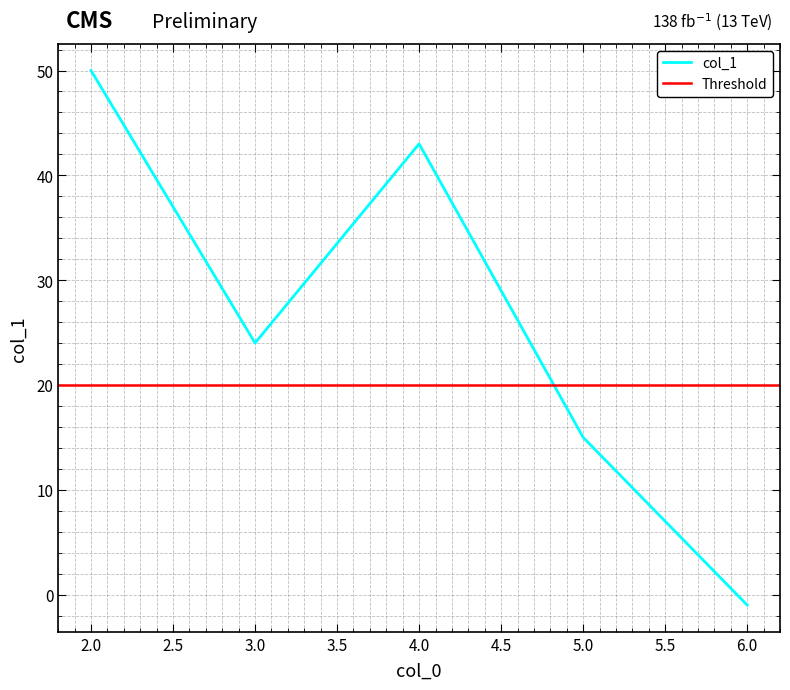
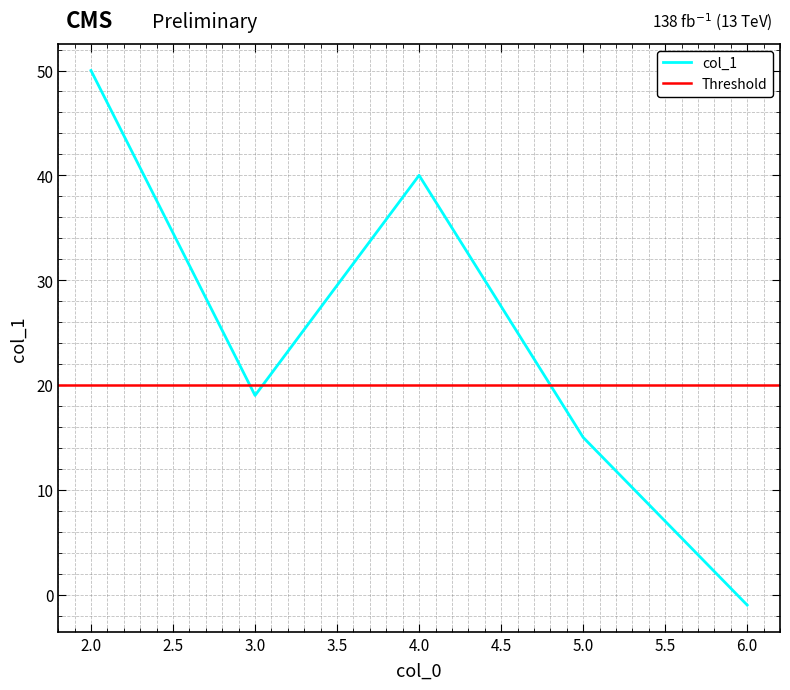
3.0: 24 -> 19
4.0: 43 -> 40
